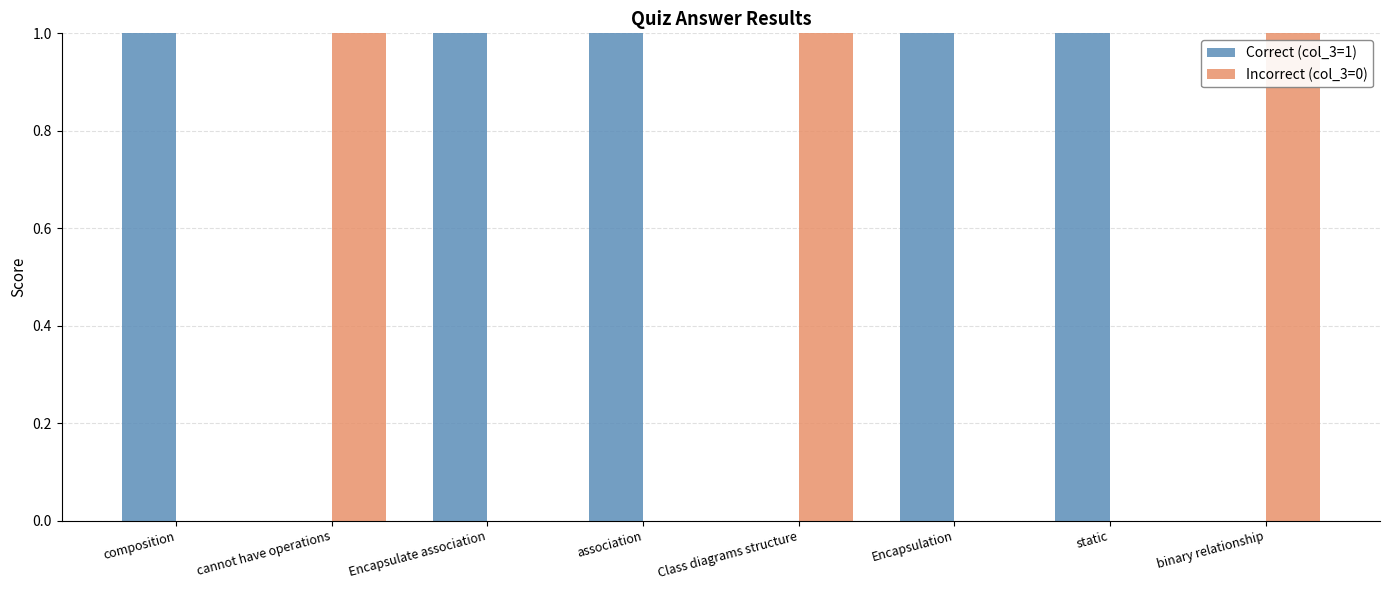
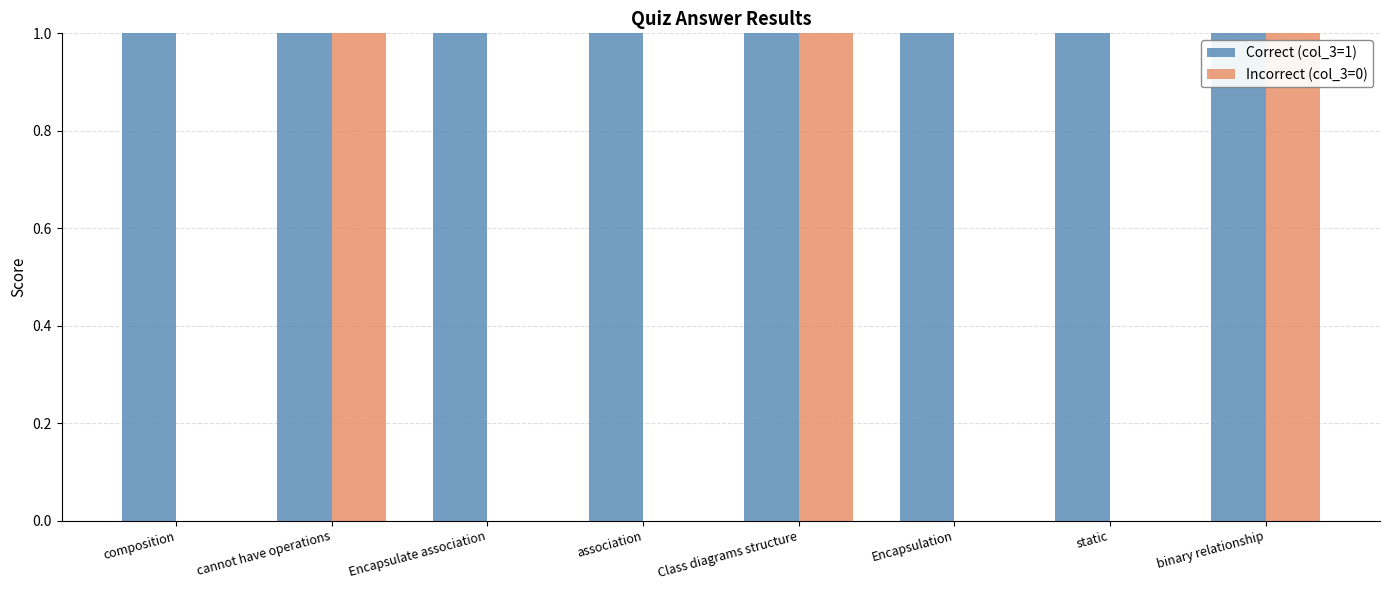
Correct (col_3=1), cannot have operations: 0 -> 1
Correct (col_3=1), Class diagrams structure: 0 -> 1
Correct (col_3=1), binary relationship: 0 -> 1
